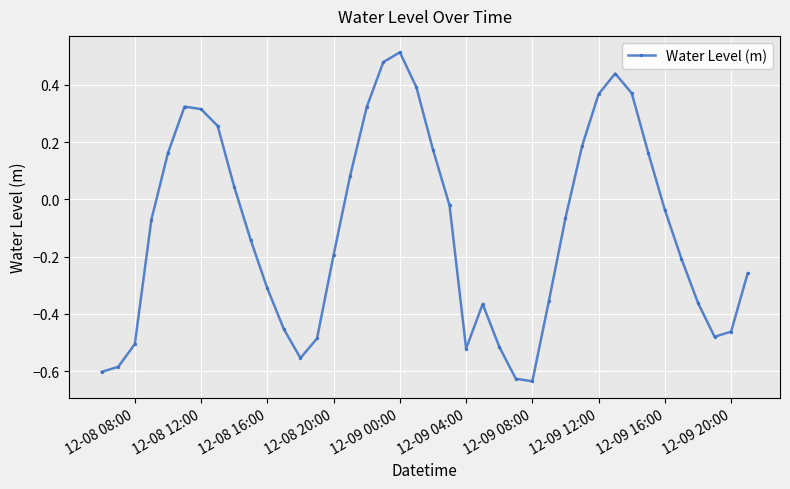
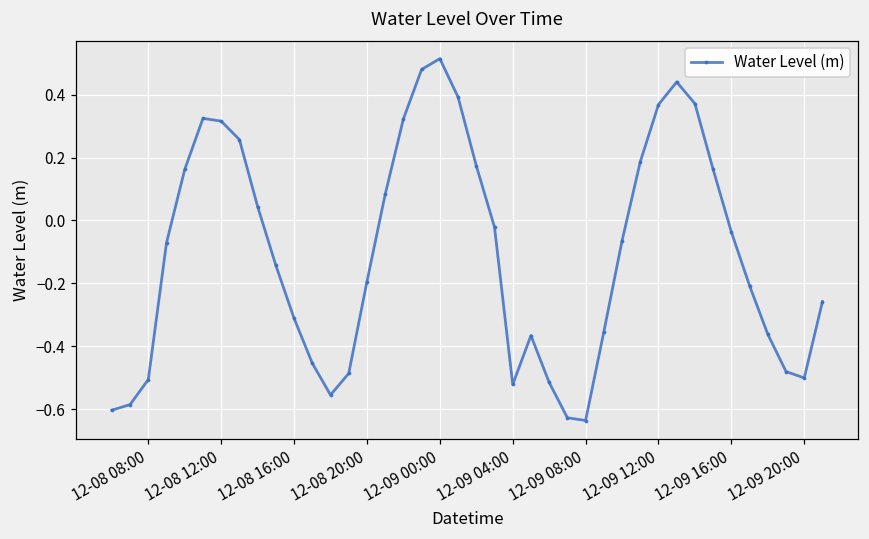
12-09 20:00: -0.46 -> -0.50
